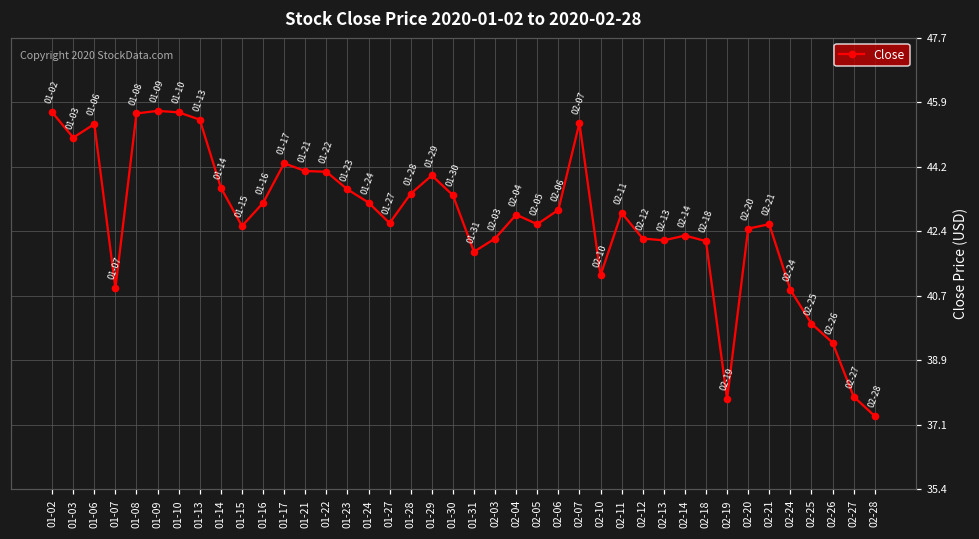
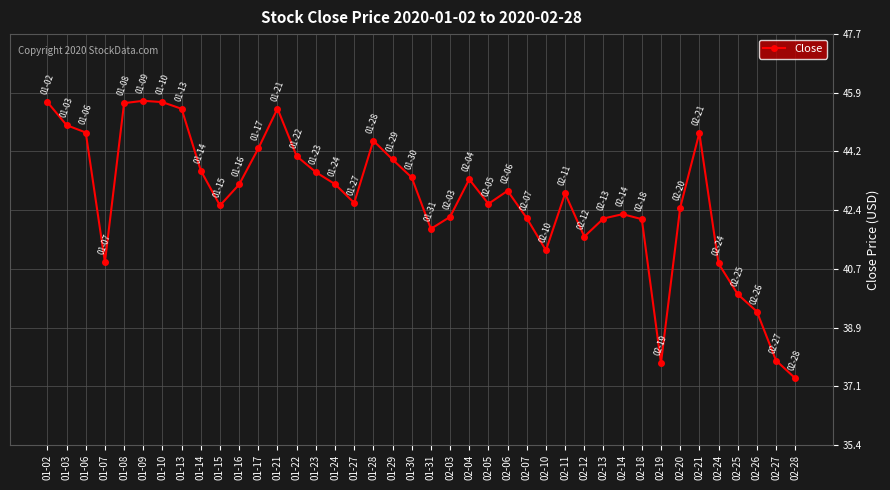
01-06: 45.3 -> 44.8
01-21: 44.1 -> 45.5
01-28: 43.5 -> 44.5
02-04: 42.9 -> 43.4
02-07: 45.4 -> 42.2
02-12: 42.2 -> 41.6
02-21: 42.6 -> 44.7
